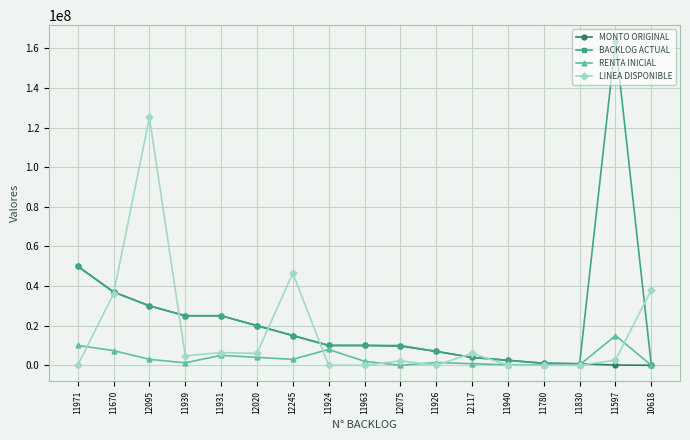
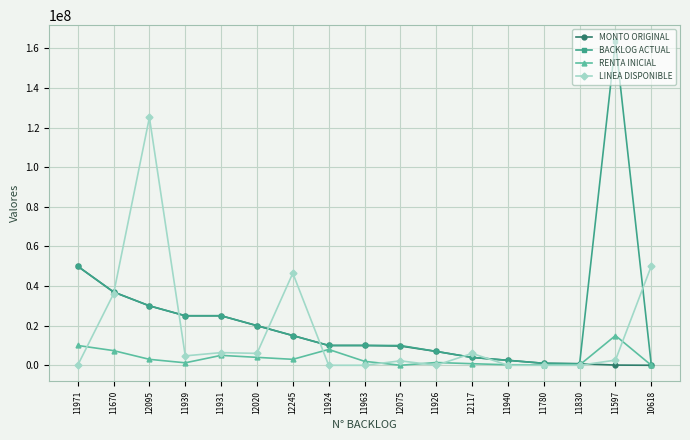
LINEA DISPONIBLE, 10618: 38000000 -> 50000000
